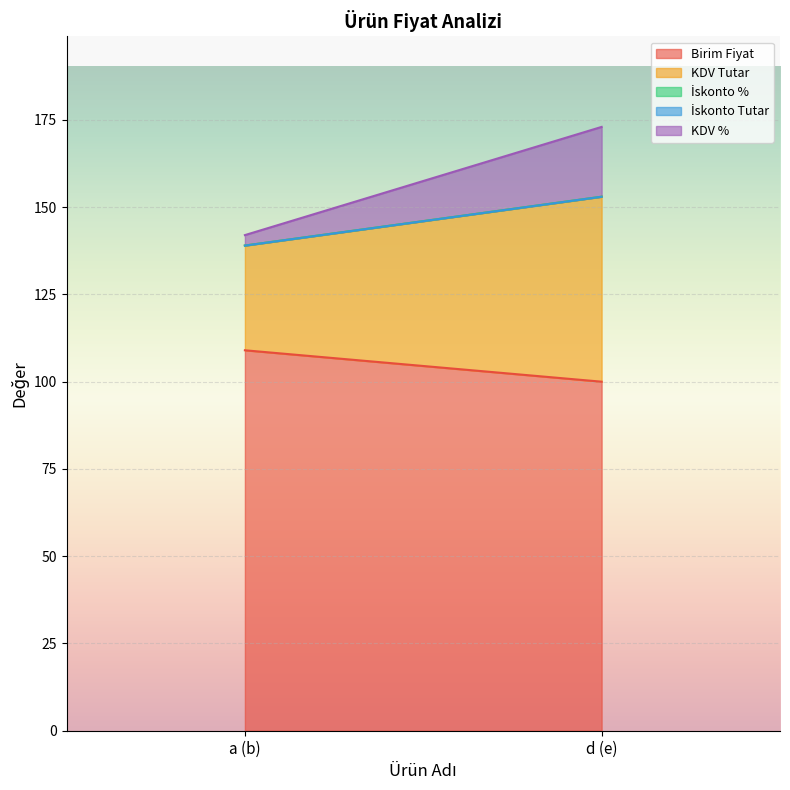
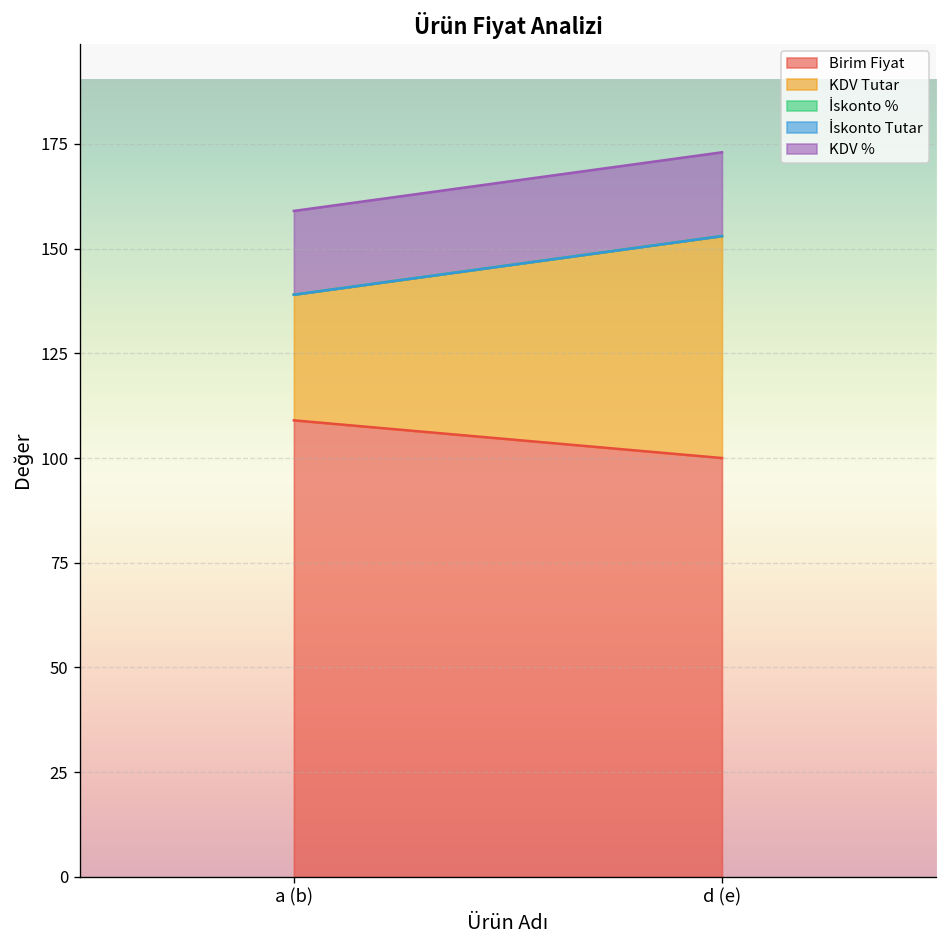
KDV %, a (b): 3 -> 20
